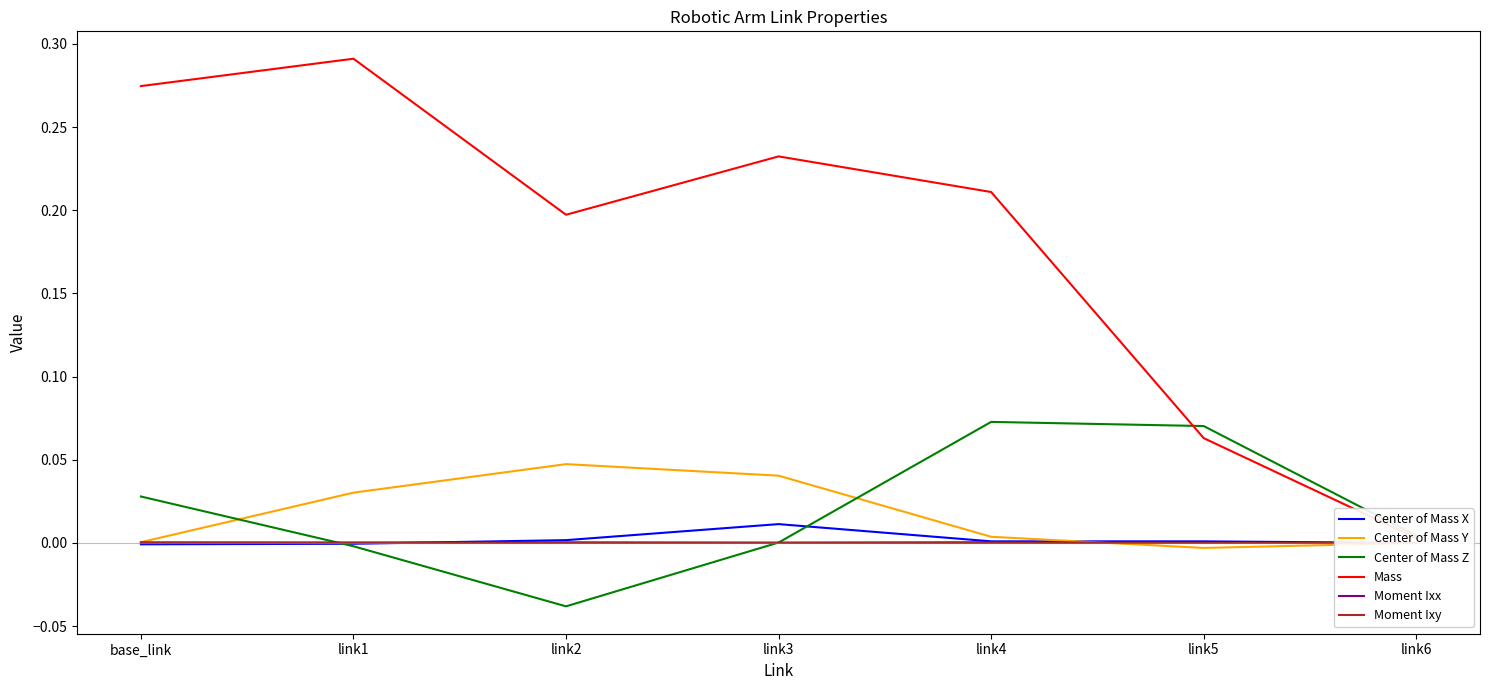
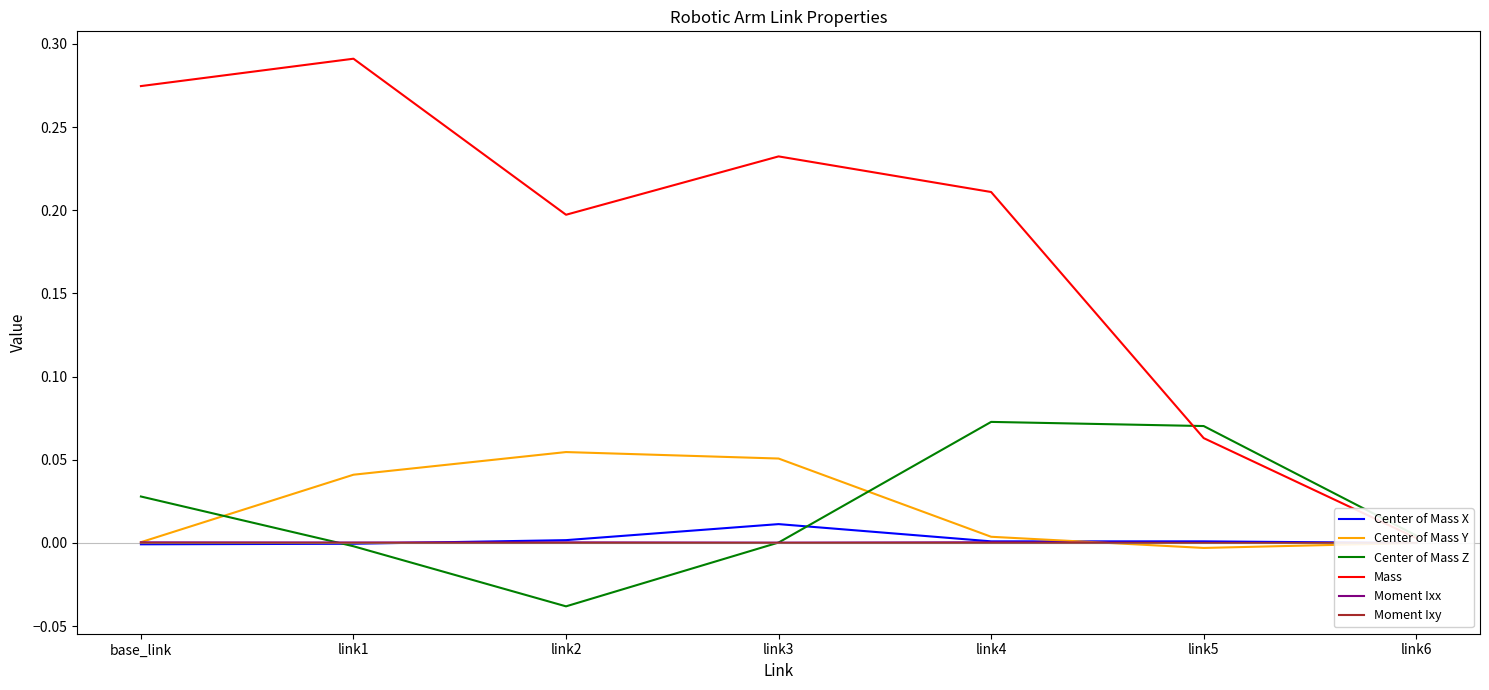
Center of Mass Y, link1: 0.030 -> 0.041
Center of Mass Y, link2: 0.047 -> 0.055
Center of Mass Y, link3: 0.040 -> 0.051
